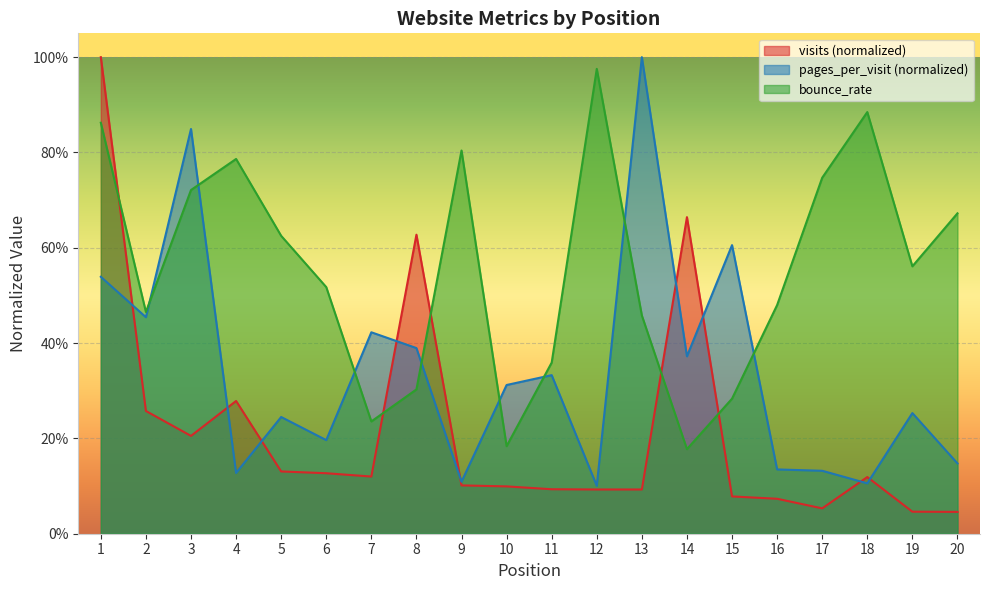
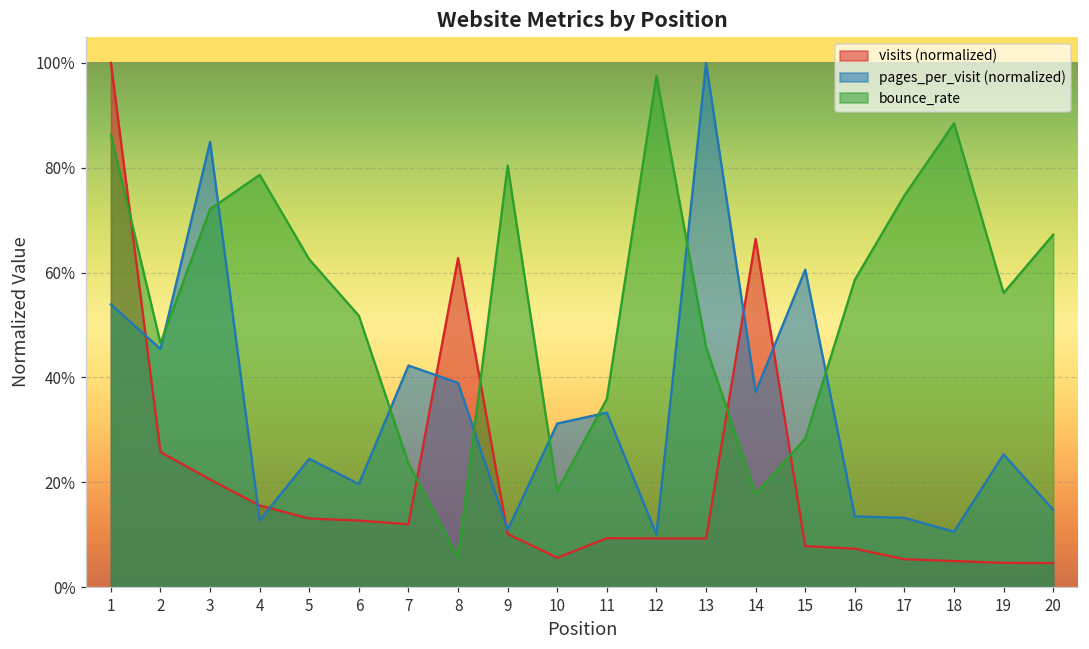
visits (normalized), 4: 28% -> 16%
bounce_rate, 8: 30% -> 6%
visits (normalized), 10: 10% -> 6%
bounce_rate, 16: 48% -> 59%
visits (normalized), 18: 12% -> 5%
